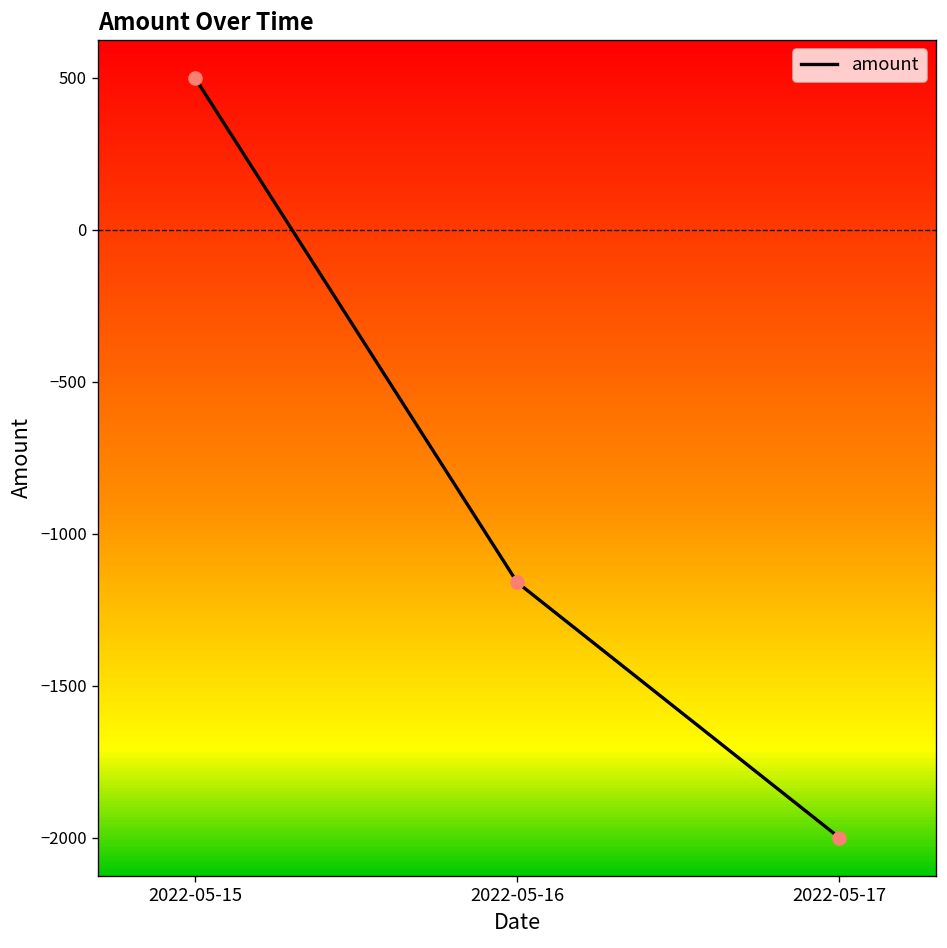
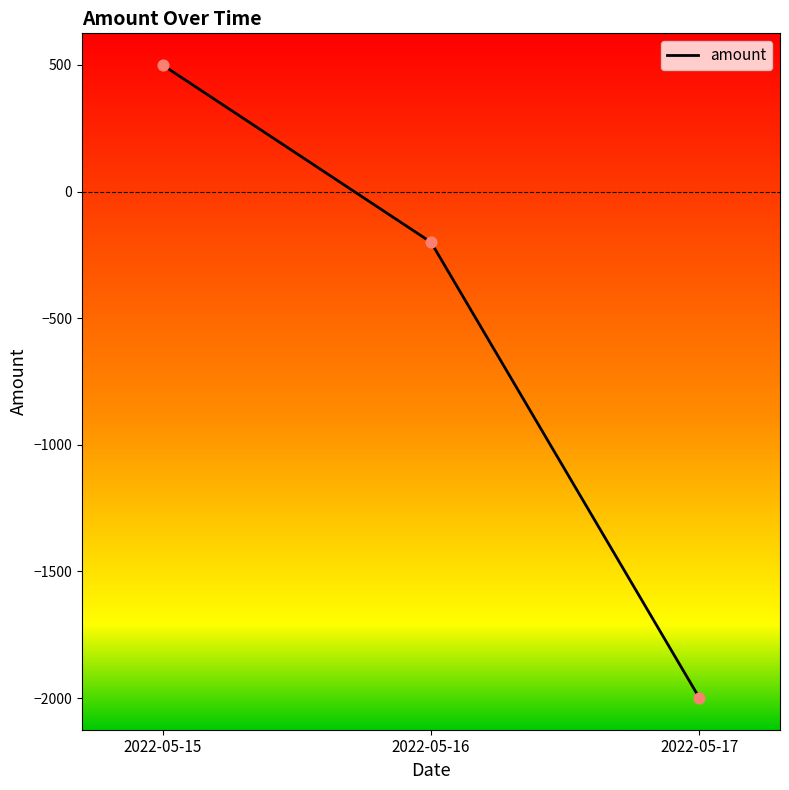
2022-05-16: -1160 -> -200
